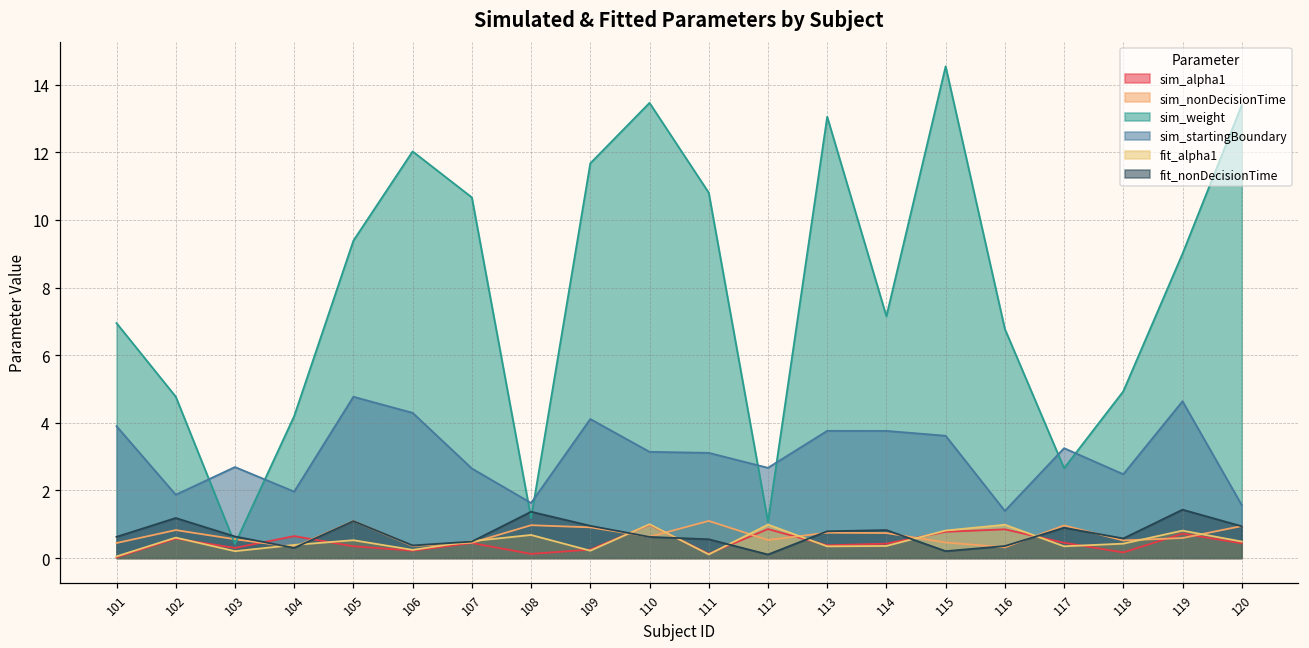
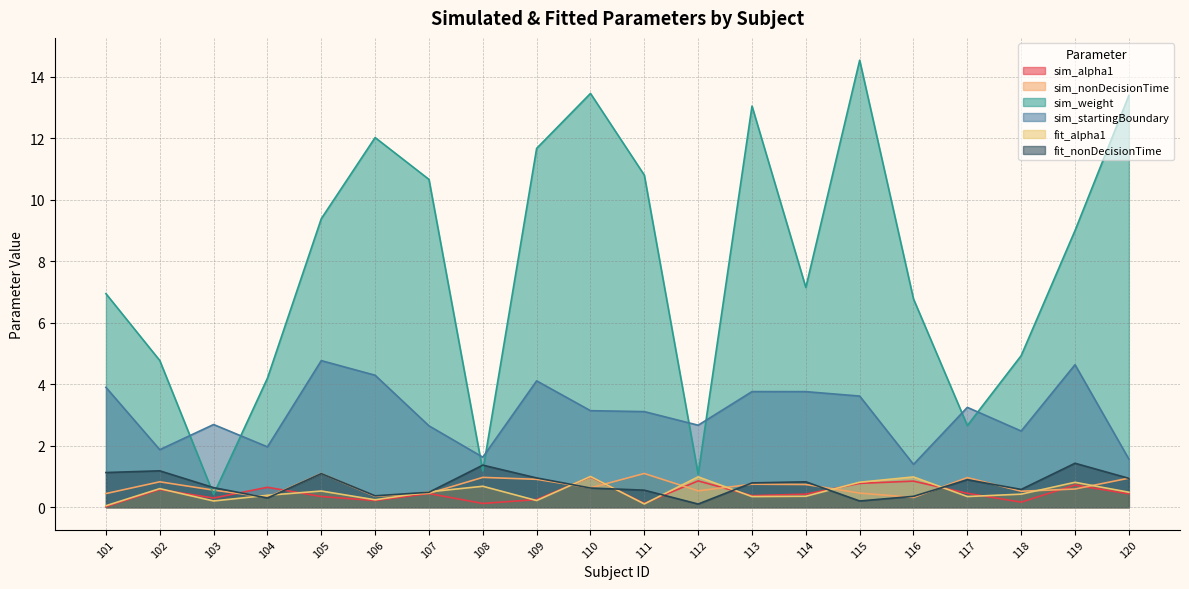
fit_nonDecisionTime, 101: 0.6 -> 1.1
